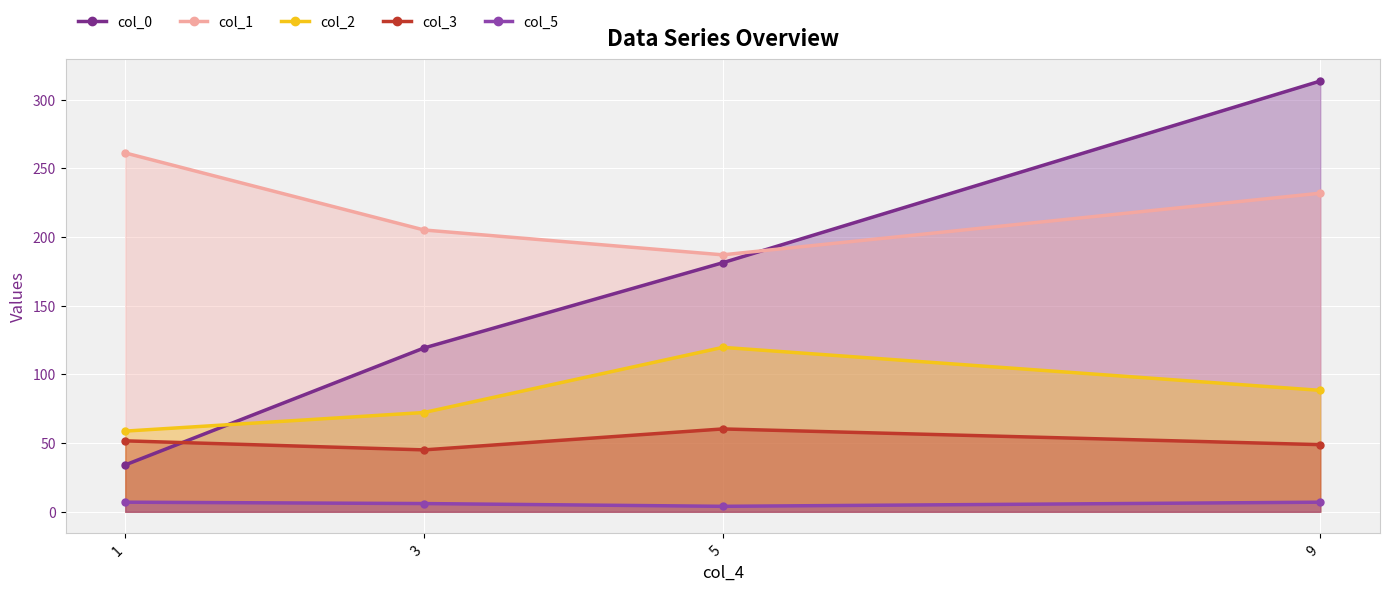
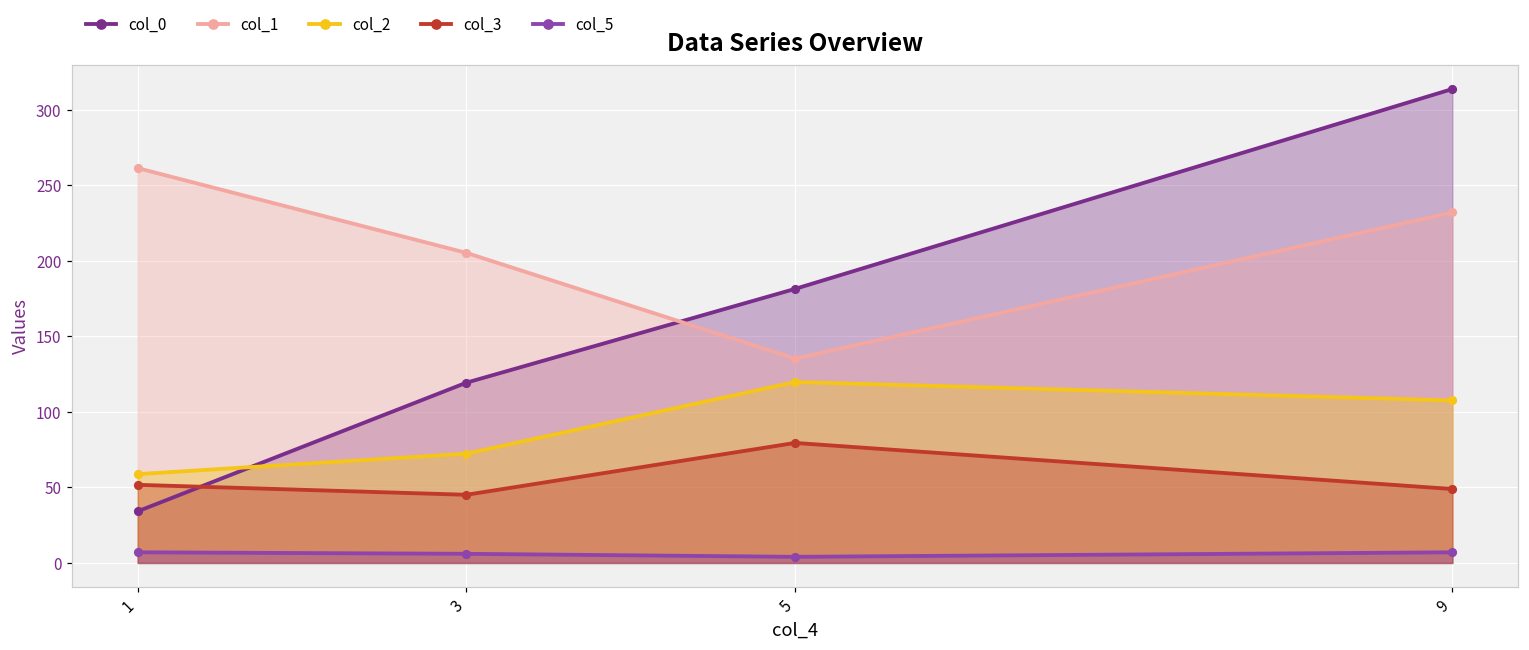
col_1, 5: 187 -> 135
col_3, 5: 60 -> 79
col_2, 9: 88 -> 108
